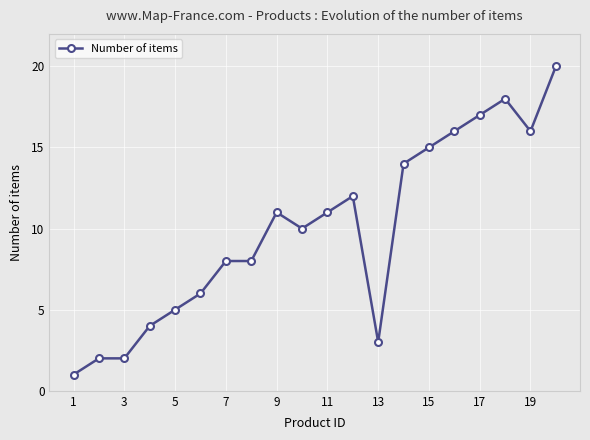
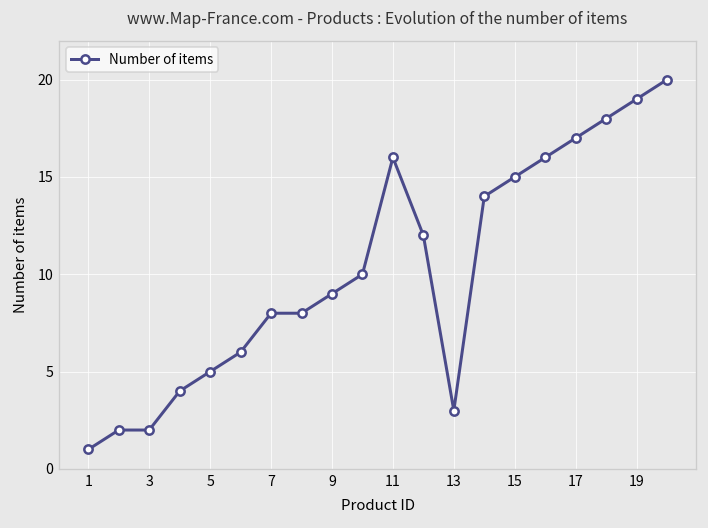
9: 11 -> 9
11: 11 -> 16
19: 16 -> 19
